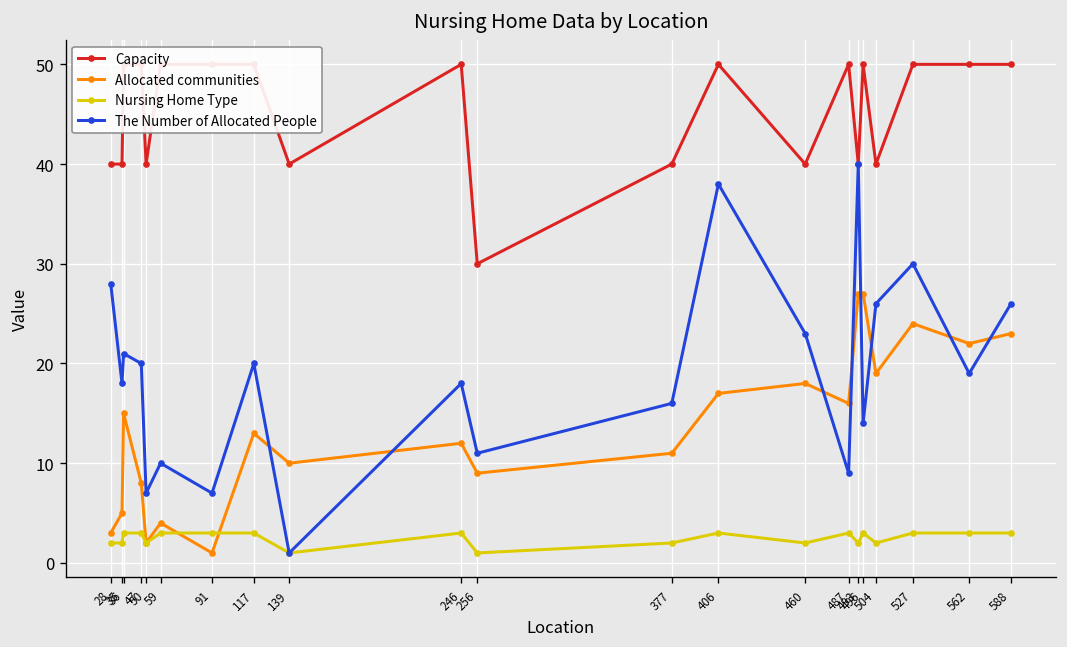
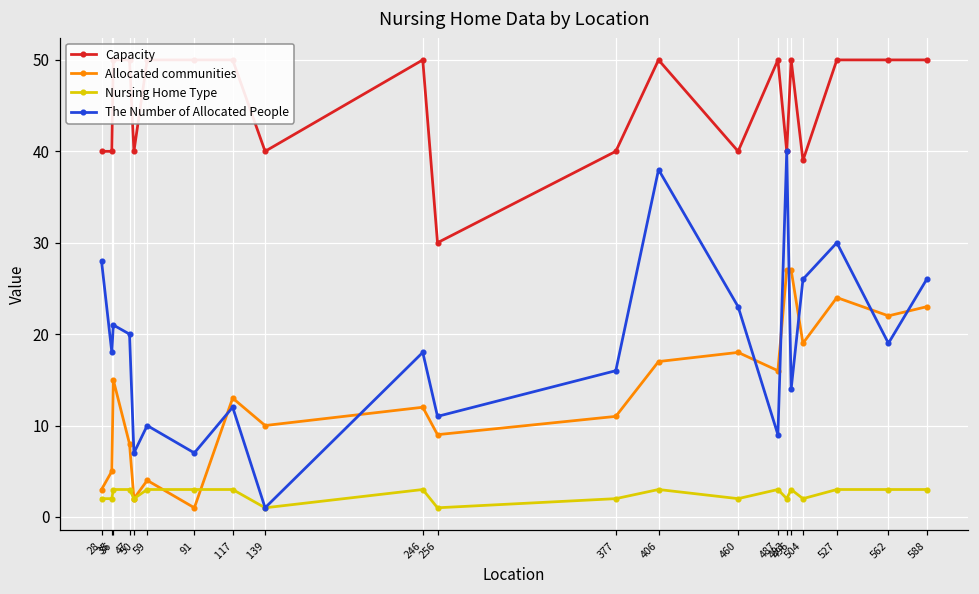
The Number of Allocated People, 117: 20 -> 12
Capacity, 504: 40 -> 39
